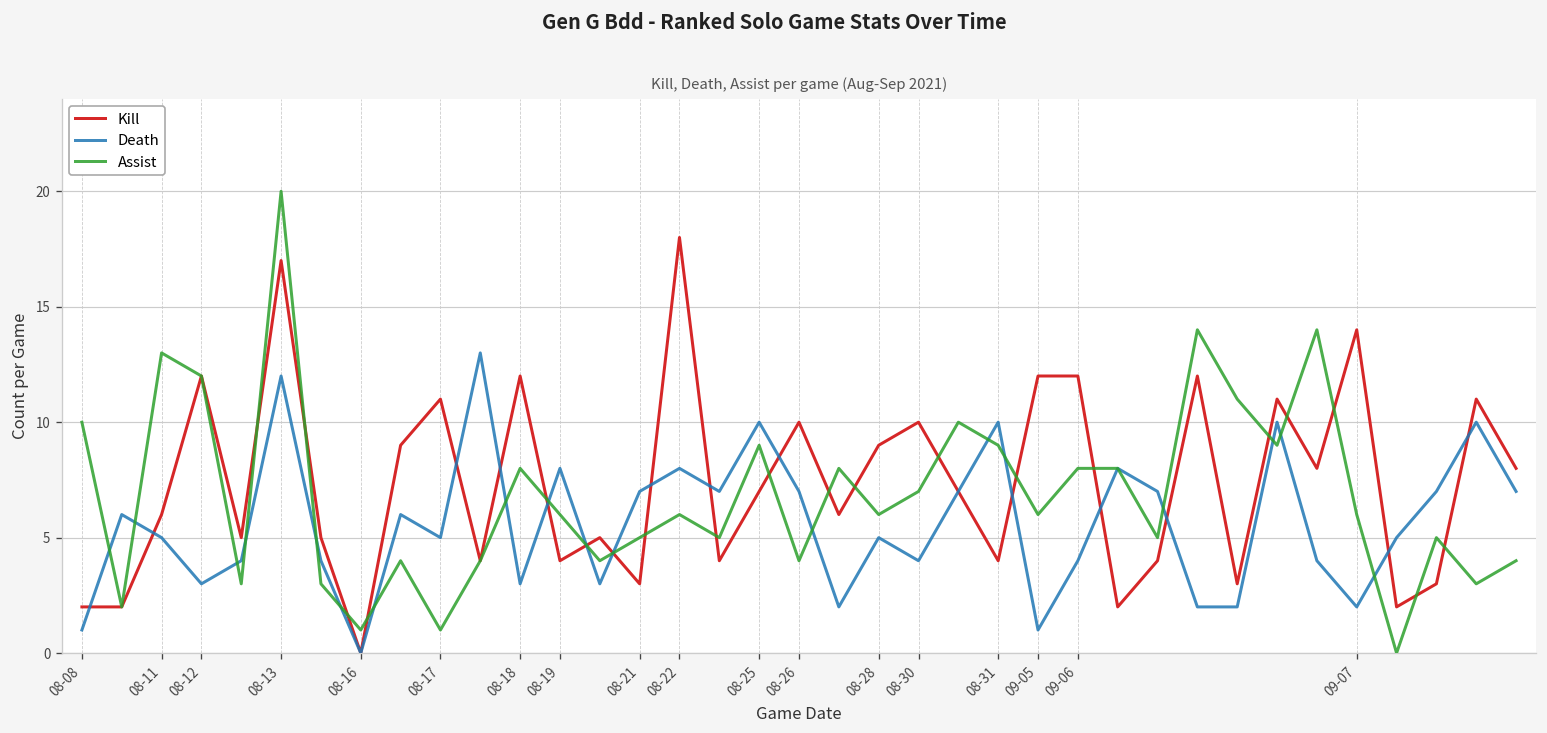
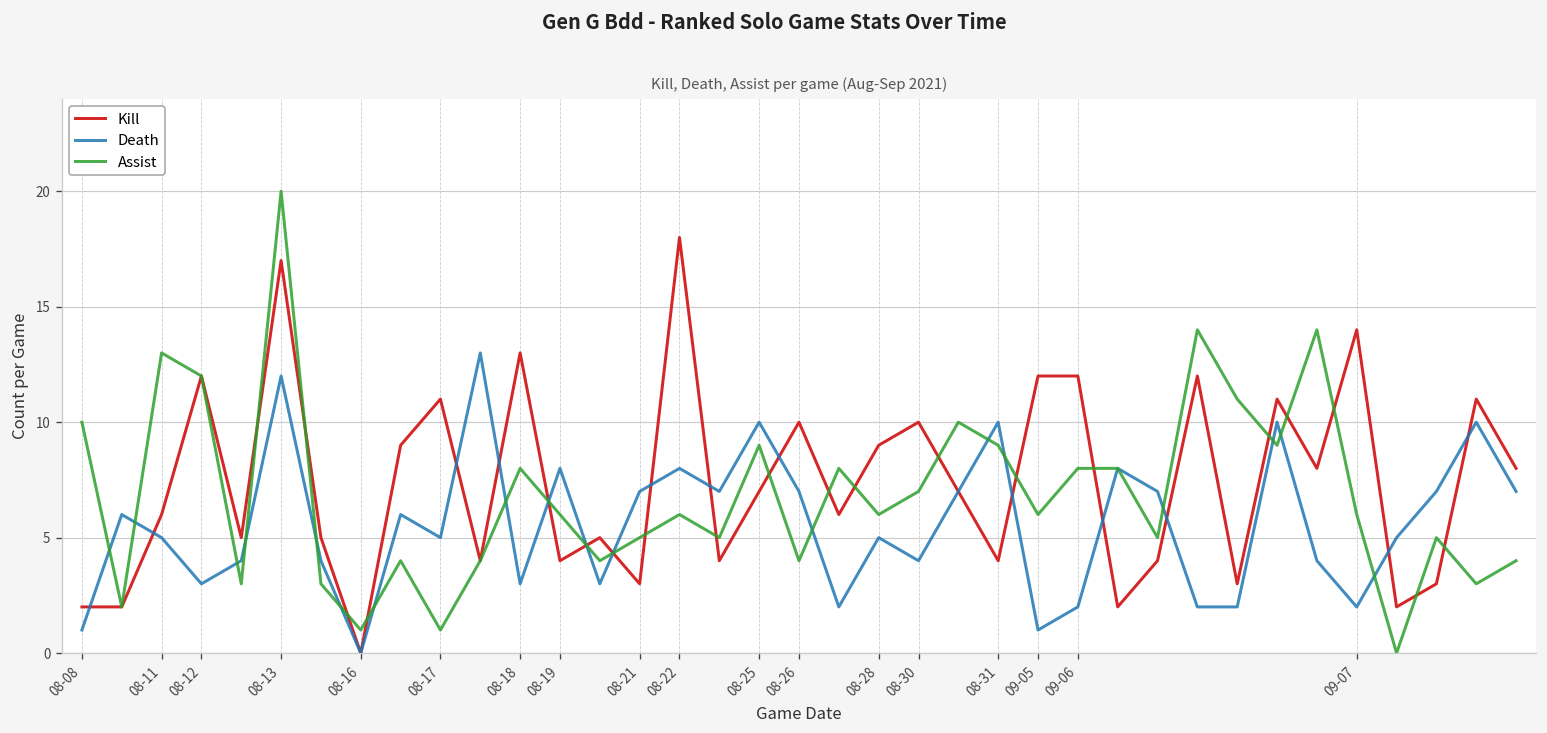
Kill, 08-18: 12 -> 13
Death, 09-06: 4 -> 2
